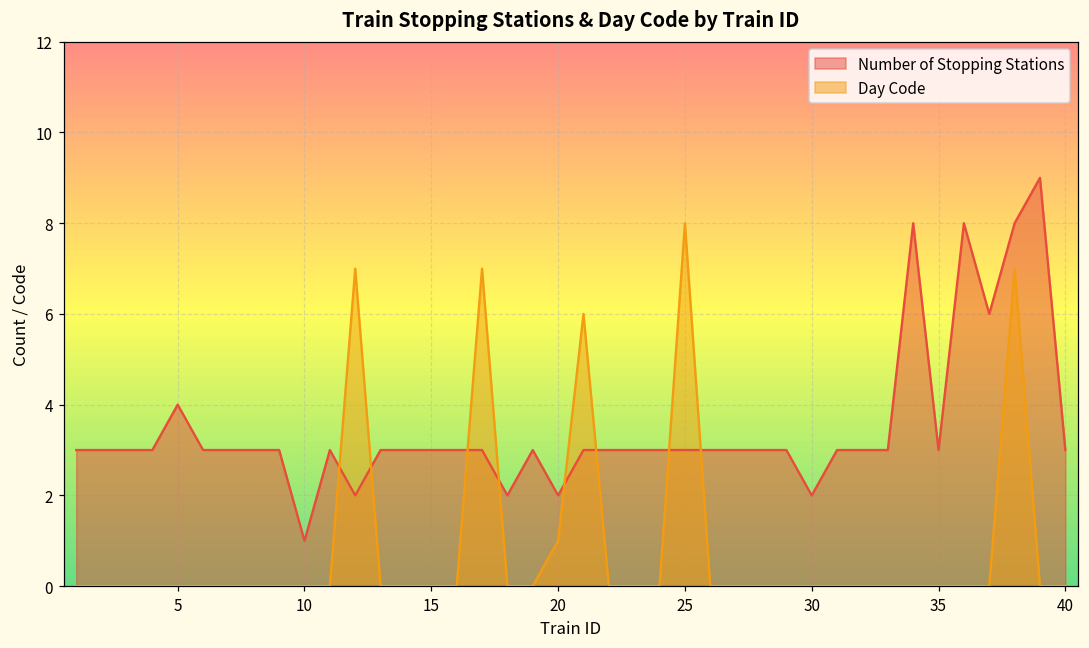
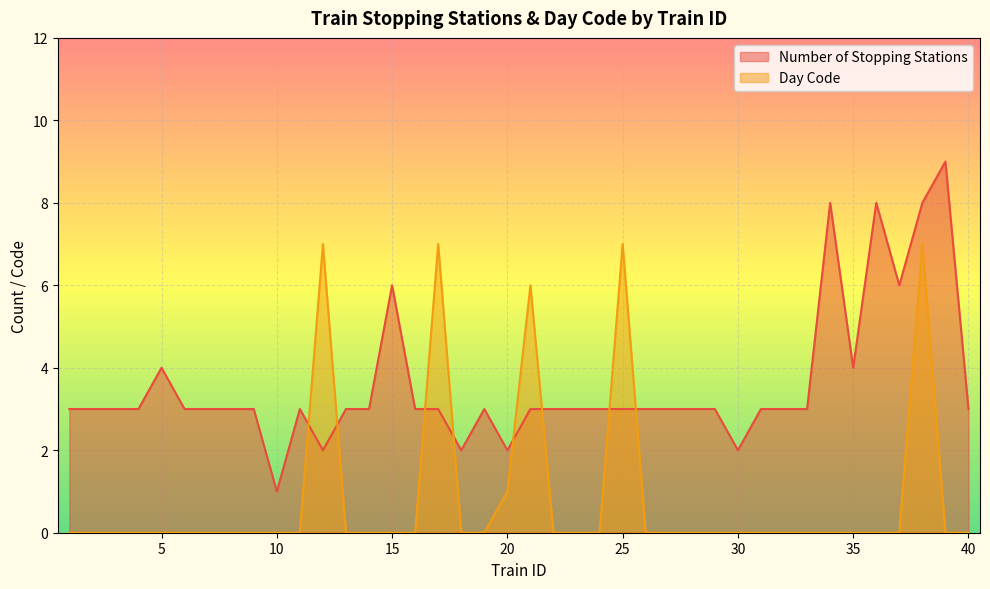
Number of Stopping Stations, 15: 3 -> 6
Day Code, 25: 8 -> 7
Number of Stopping Stations, 35: 3 -> 4
